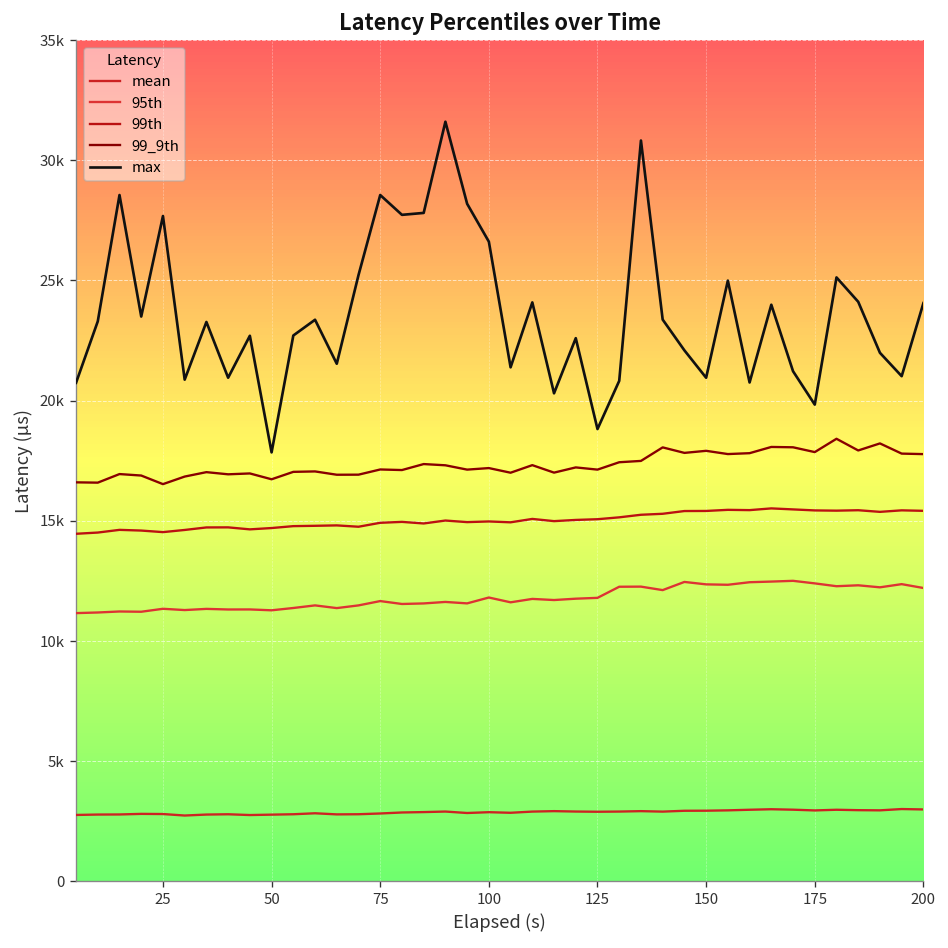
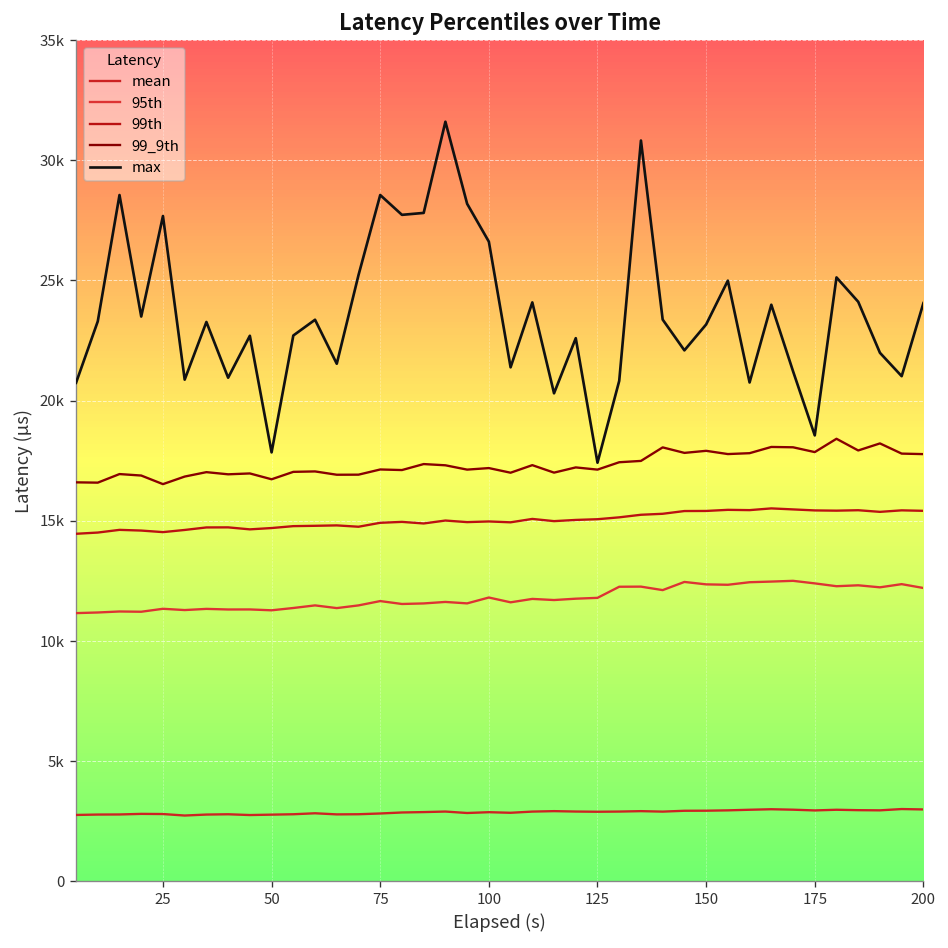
max, 125: 18800 -> 17400
max, 150: 21000 -> 23200
max, 175: 19800 -> 18600
